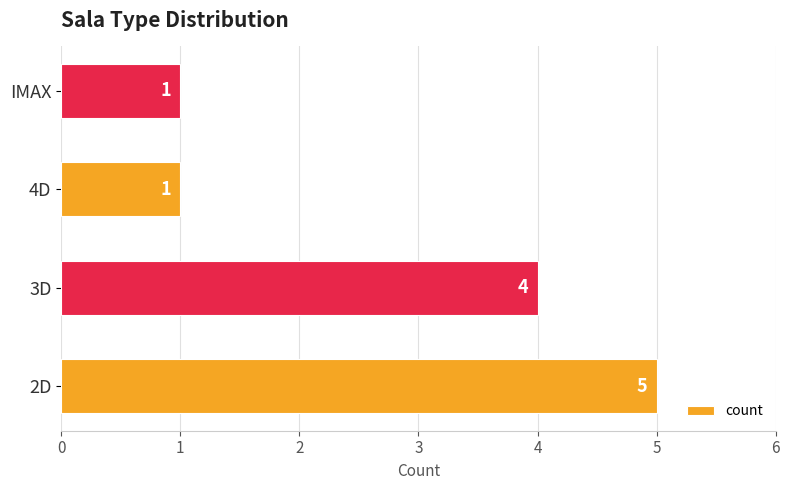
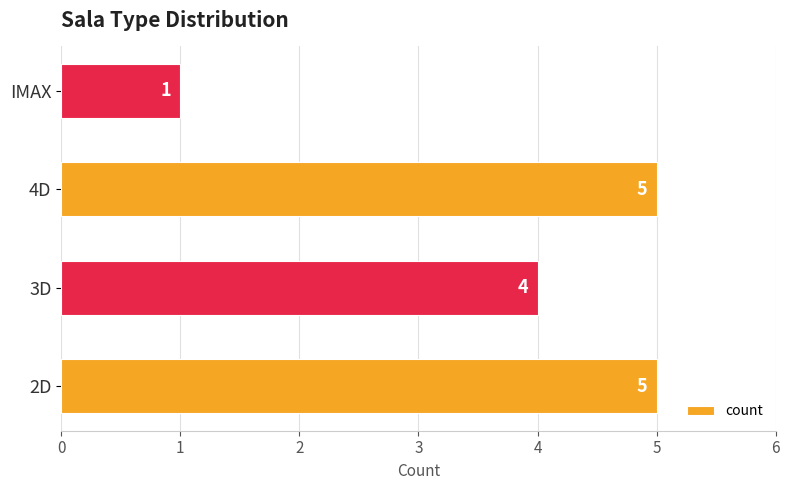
4D: 1 -> 5
